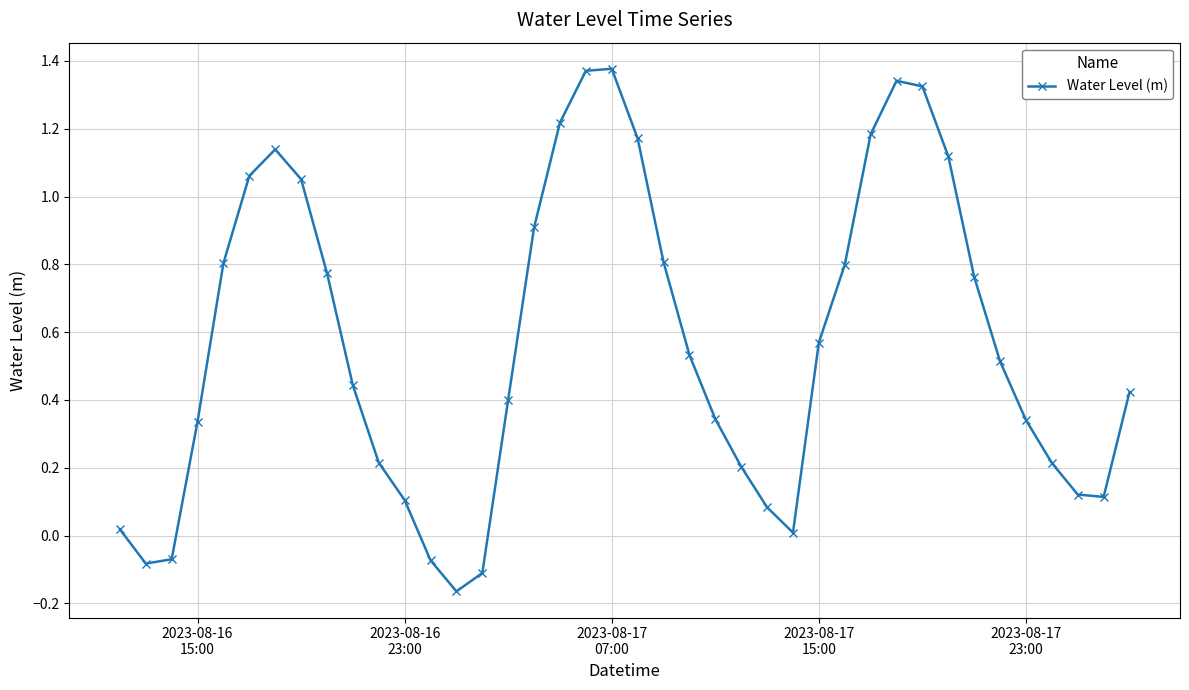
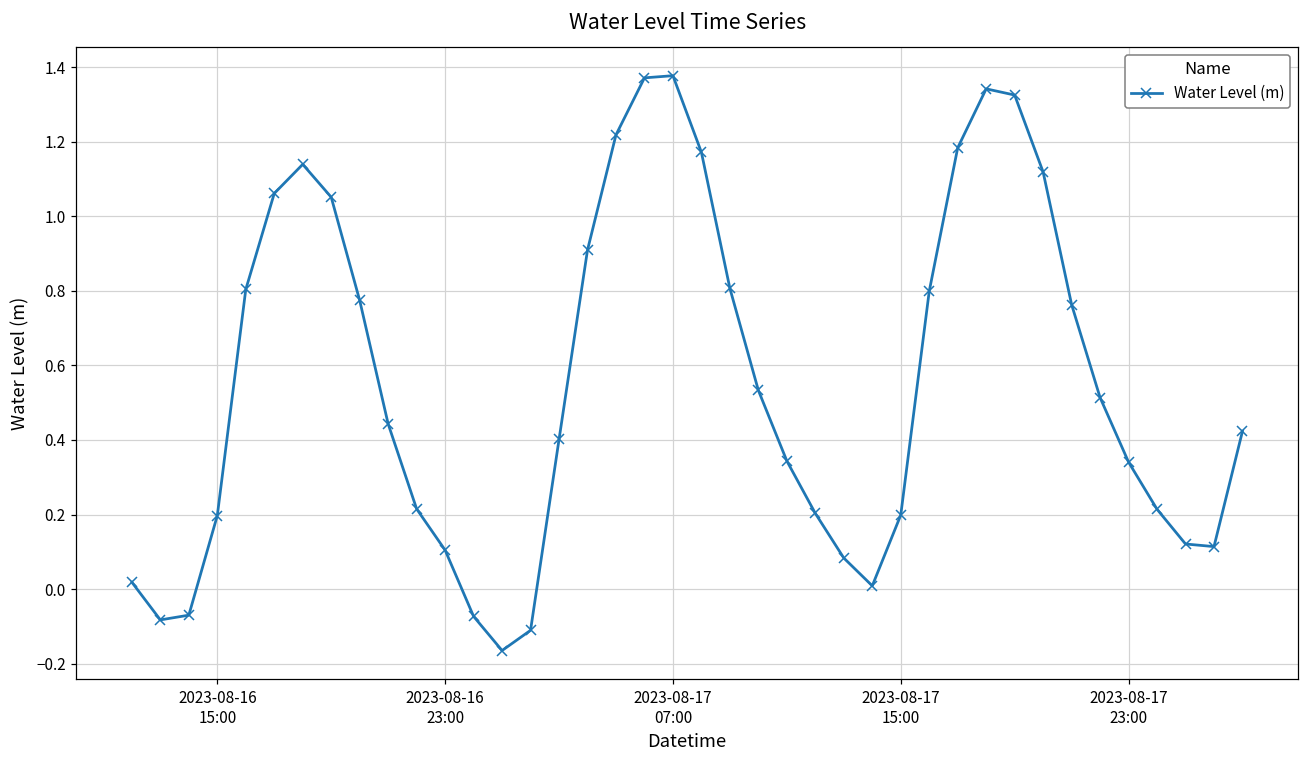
2023-08-16 15:00: 0.34 -> 0.20
2023-08-17 15:00: 0.57 -> 0.20
